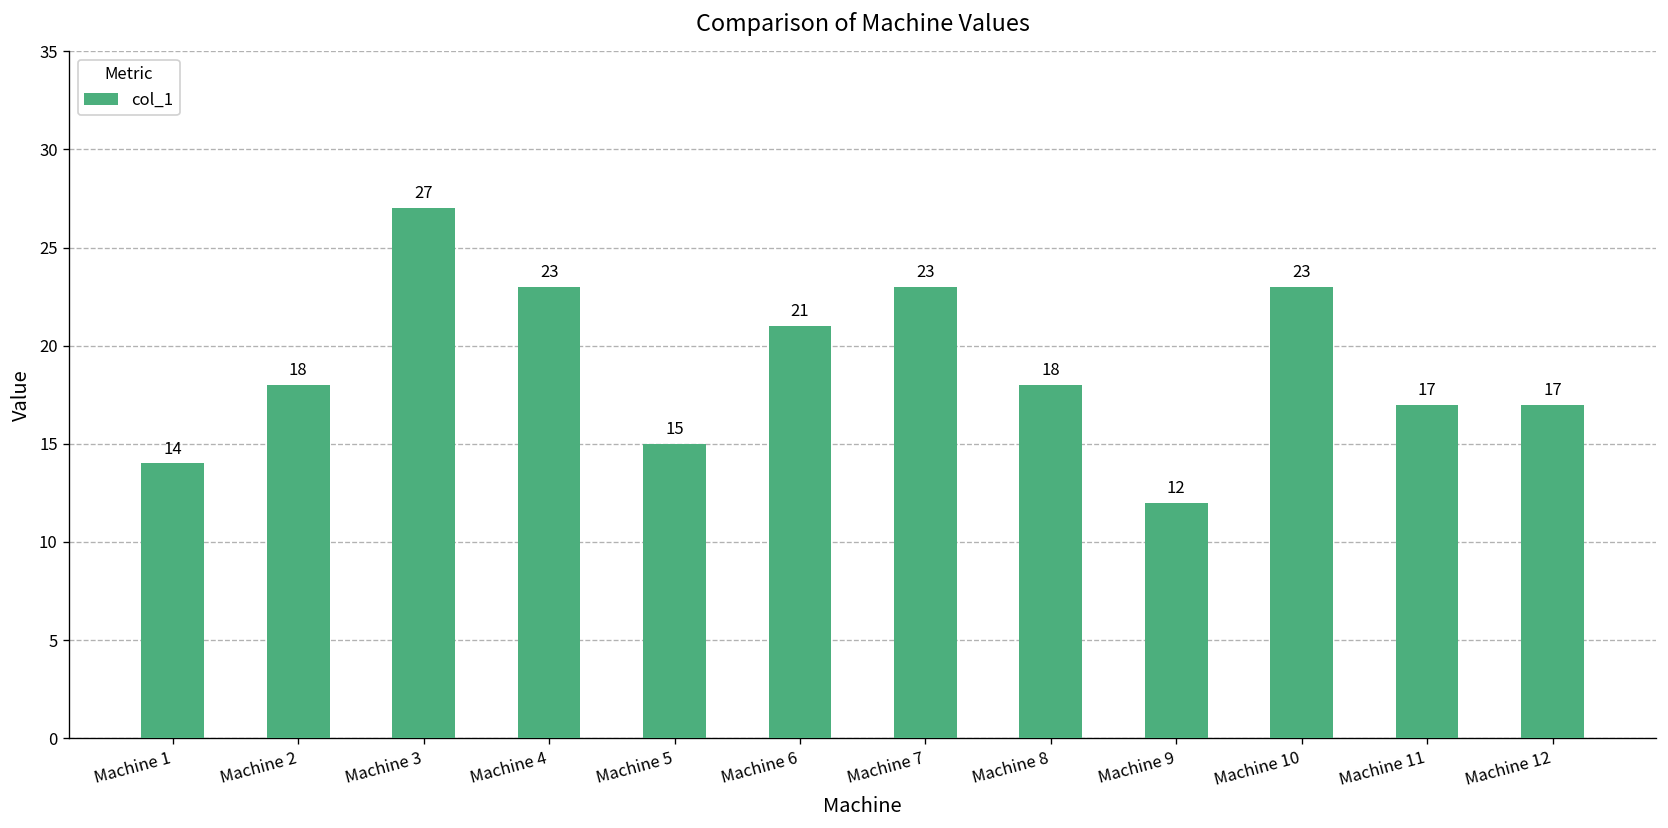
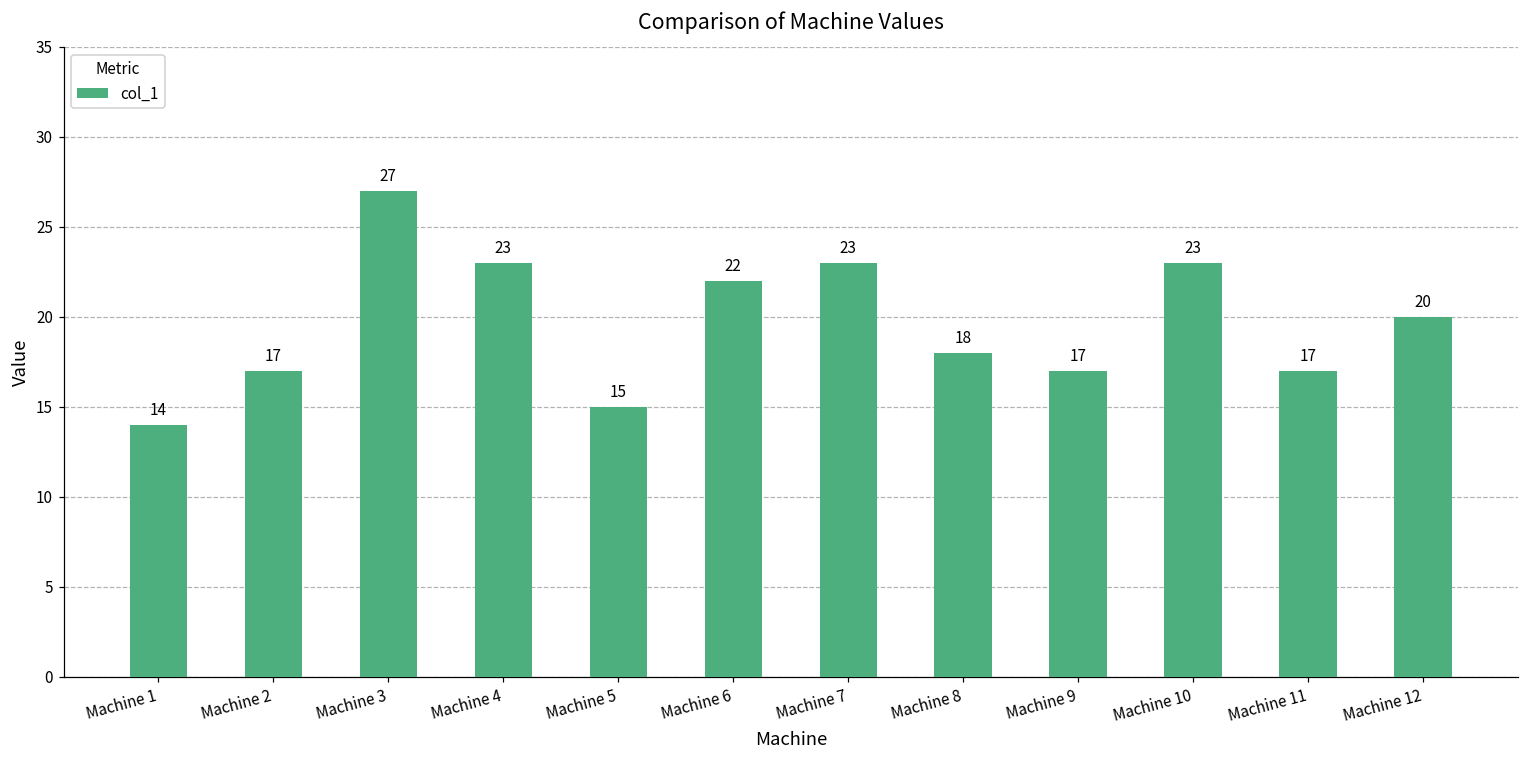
Machine 2: 18 -> 17
Machine 6: 21 -> 22
Machine 9: 12 -> 17
Machine 12: 17 -> 20
